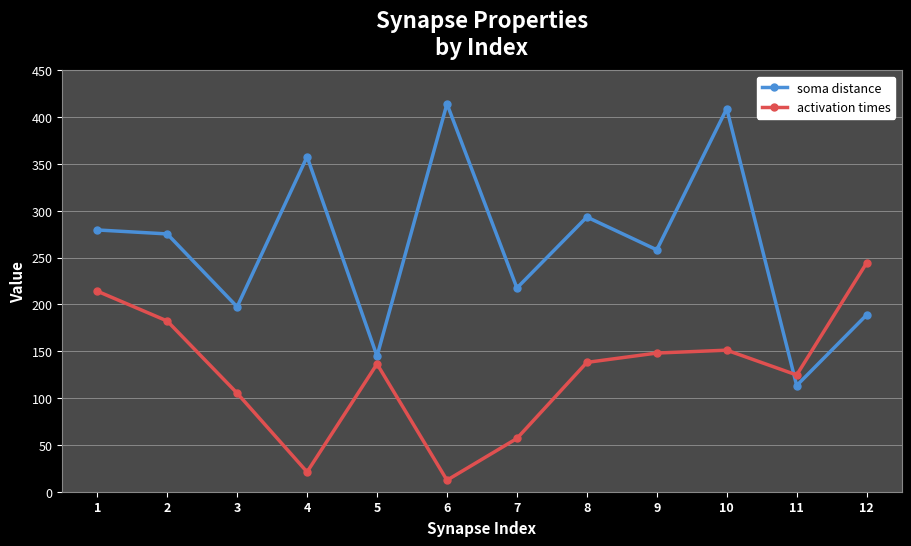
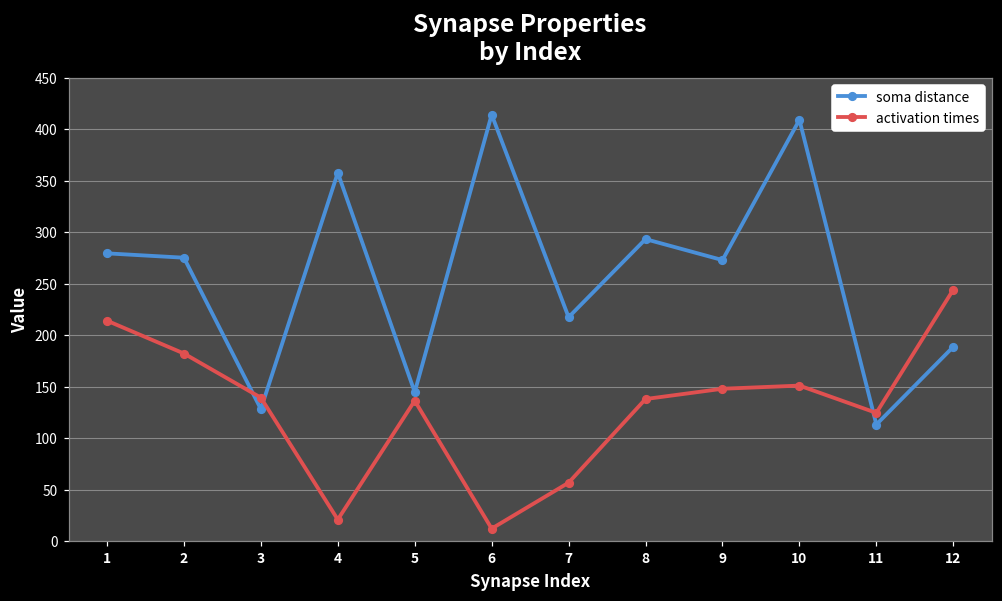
soma distance, 3: 200 -> 130
activation times, 3: 110 -> 140
soma distance, 9: 260 -> 270
